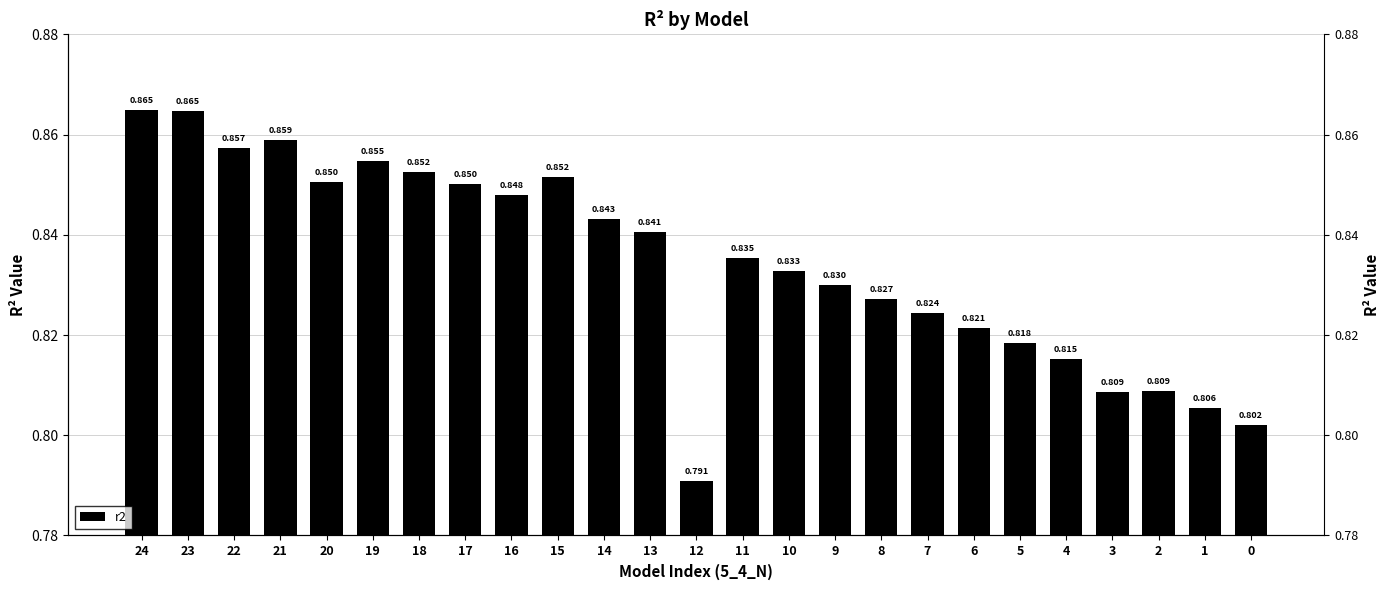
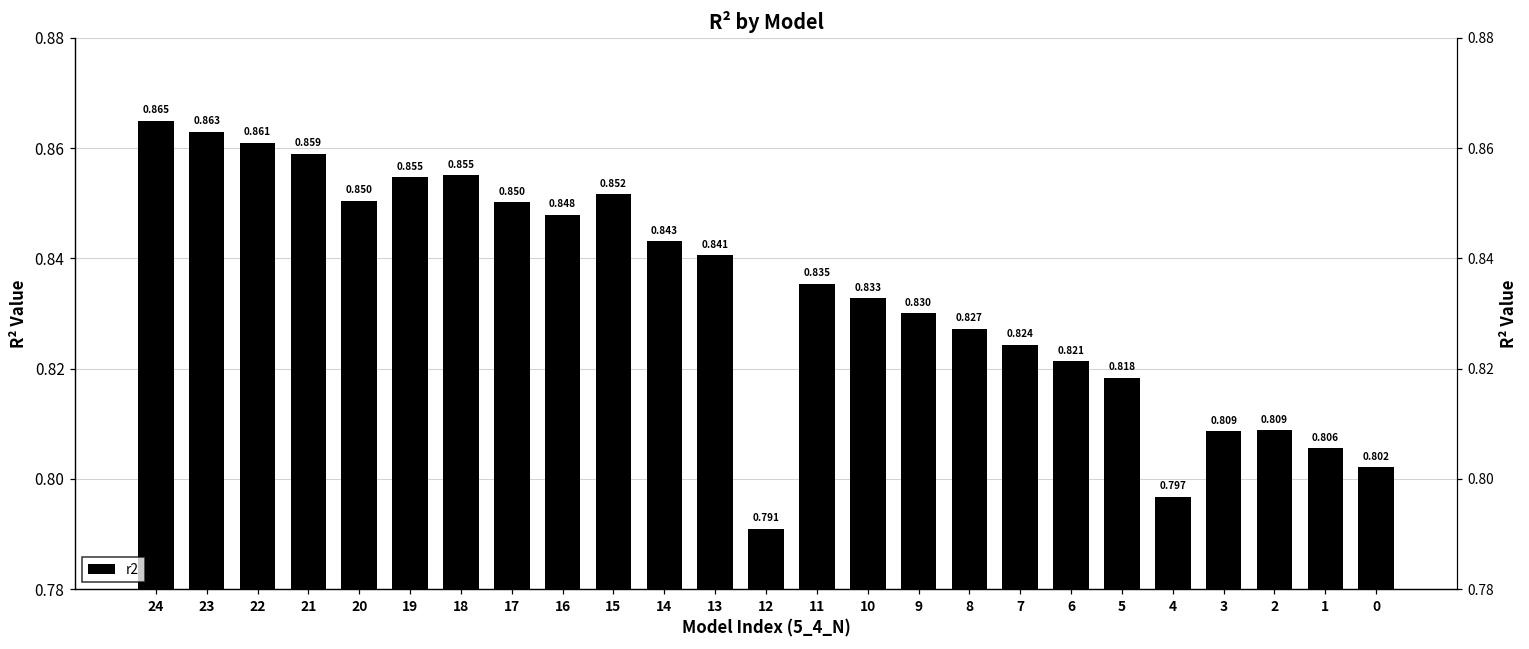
23: 0.865 -> 0.863
22: 0.857 -> 0.861
18: 0.852 -> 0.855
4: 0.815 -> 0.797
